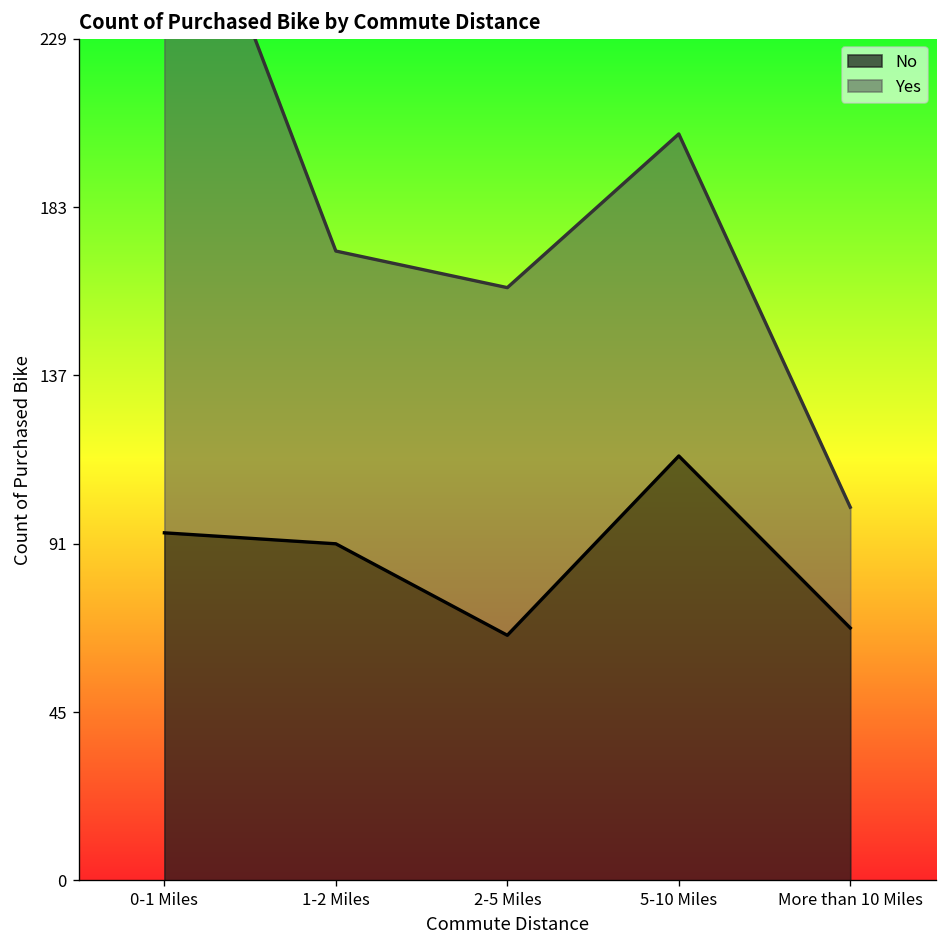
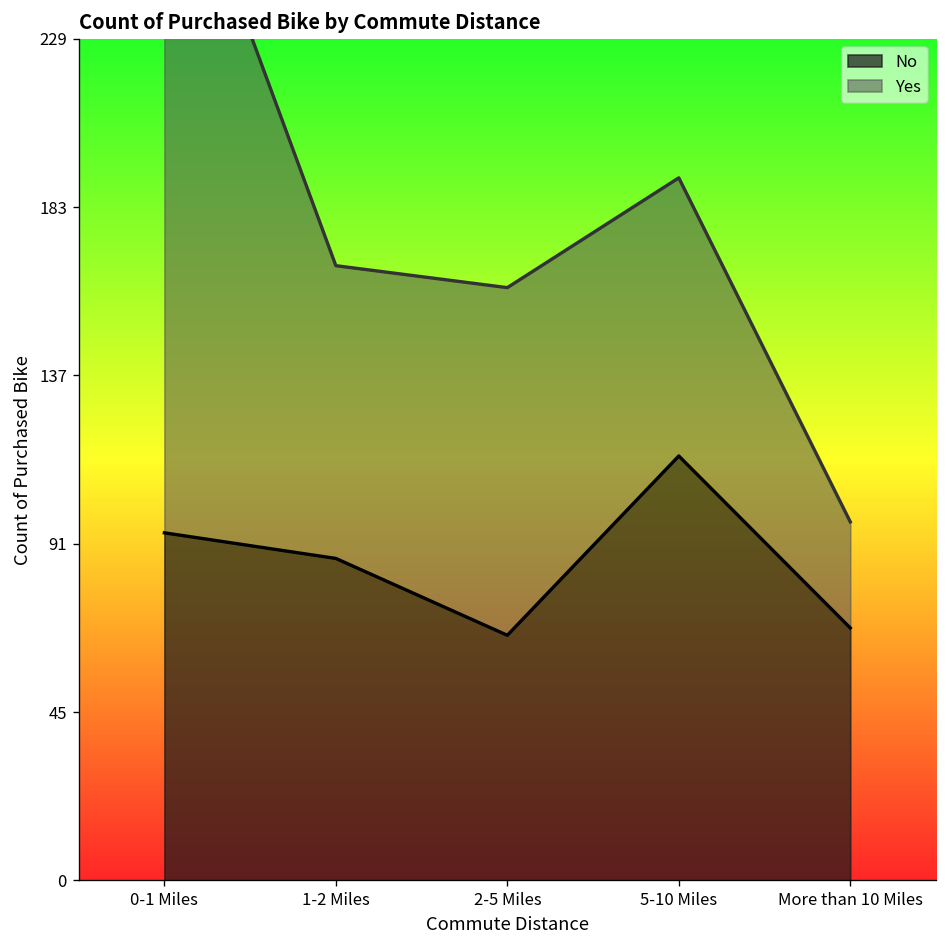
No, 1-2 Miles: 92 -> 88
Yes, 5-10 Miles: 88 -> 76
Yes, More than 10 Miles: 33 -> 29
